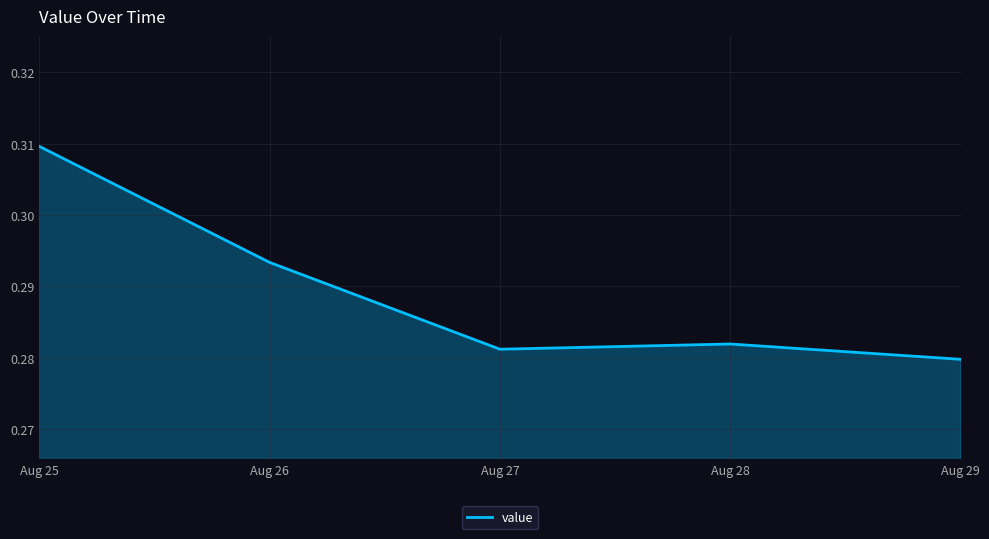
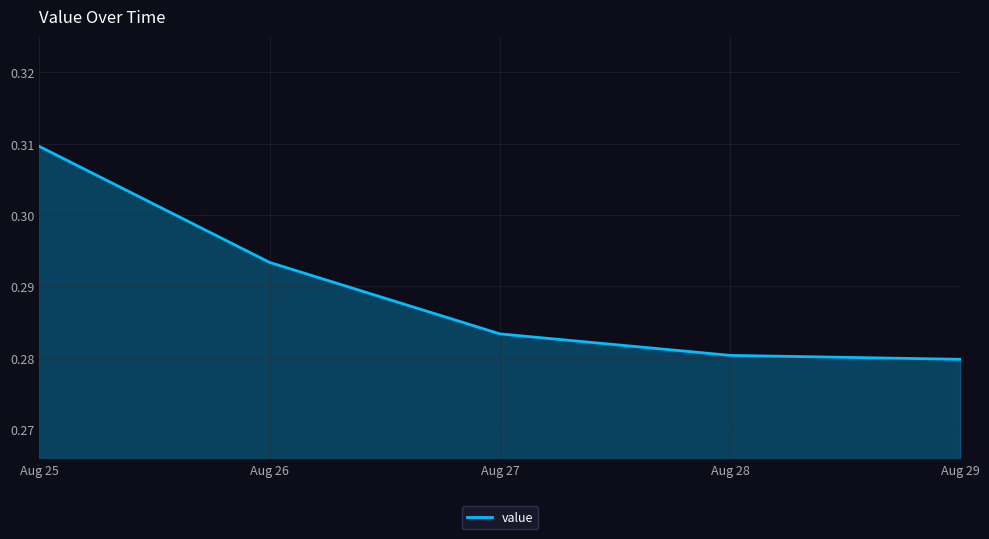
Aug 27: 0.281 -> 0.283
Aug 28: 0.282 -> 0.280
